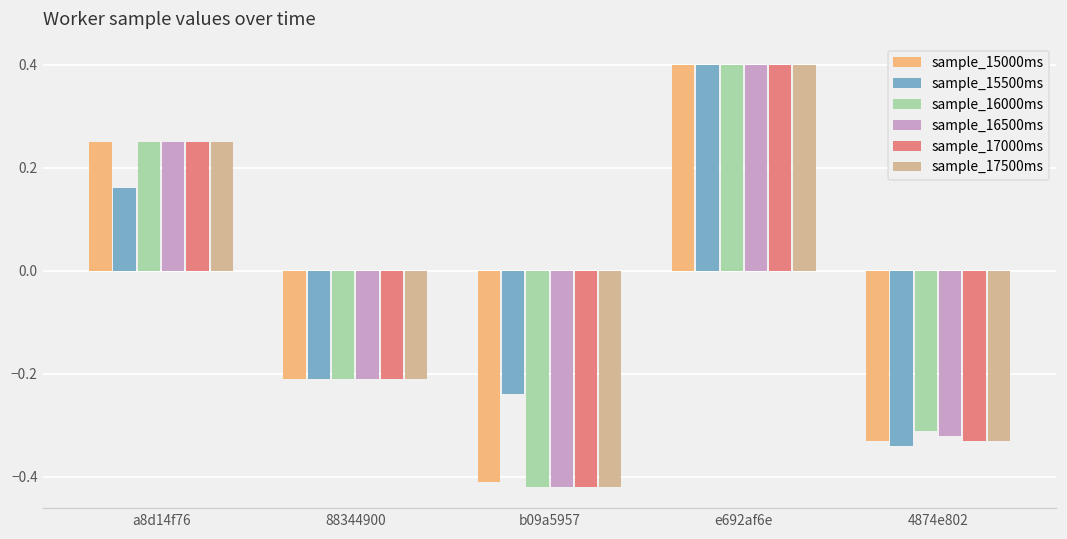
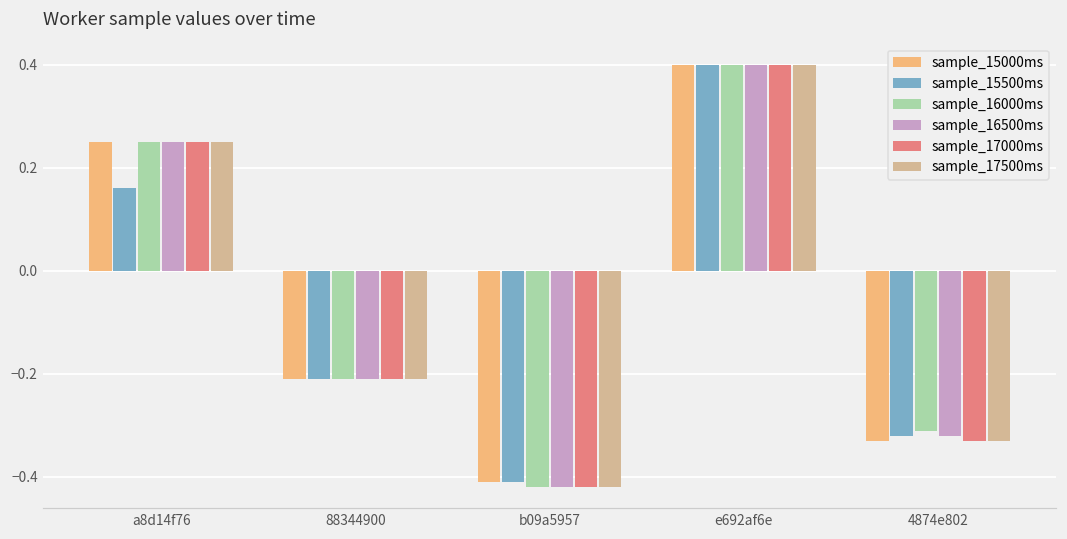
sample_15500ms, b09a5957: -0.24 -> -0.41
sample_15500ms, 4874e802: -0.34 -> -0.32
